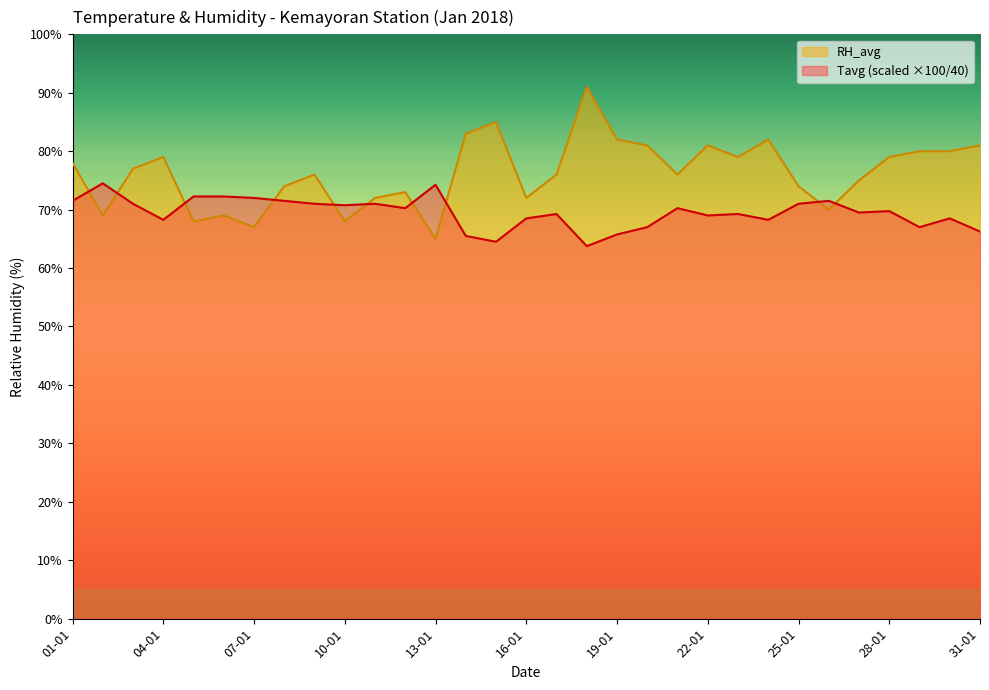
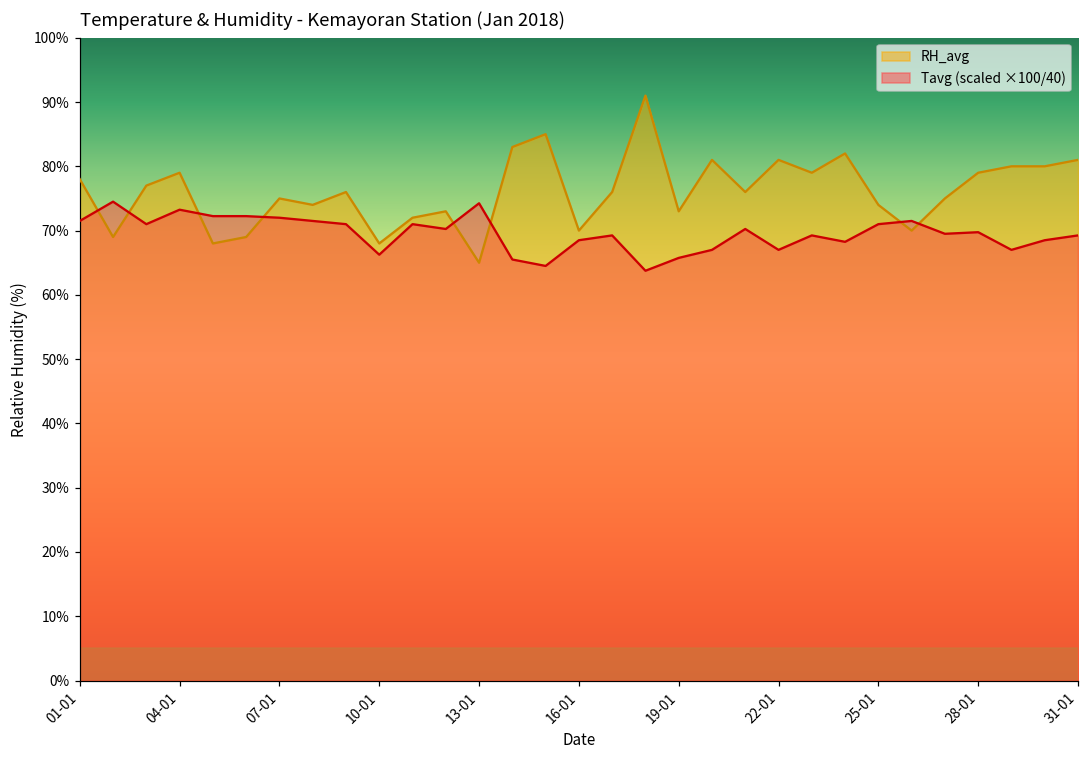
Tavg (scaled ×100/40), 04-01: 68% -> 73%
RH_avg, 07-01: 67% -> 75%
Tavg (scaled ×100/40), 10-01: 71% -> 66%
RH_avg, 16-01: 72% -> 70%
RH_avg, 19-01: 82% -> 73%
Tavg (scaled ×100/40), 22-01: 69% -> 67%
Tavg (scaled ×100/40), 31-01: 66% -> 69%
